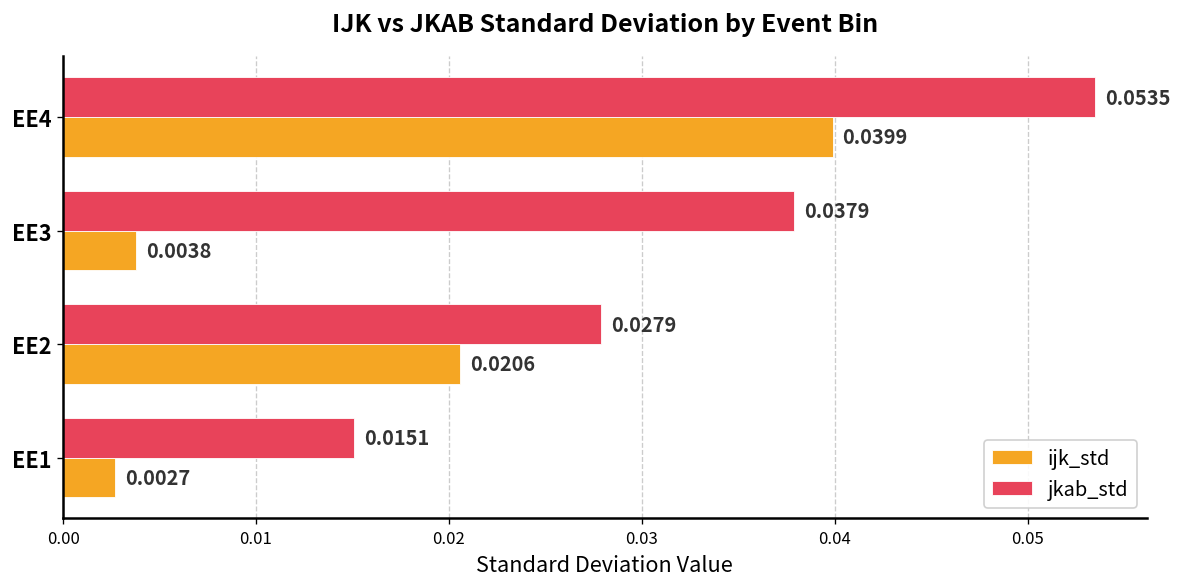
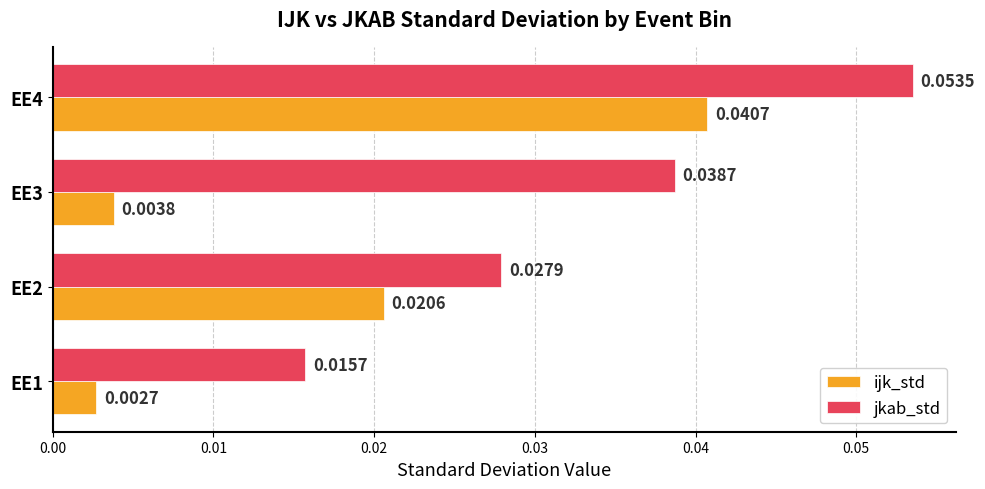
ijk_std, EE4: 0.0399 -> 0.0407
jkab_std, EE3: 0.0379 -> 0.0387
jkab_std, EE1: 0.0151 -> 0.0157
